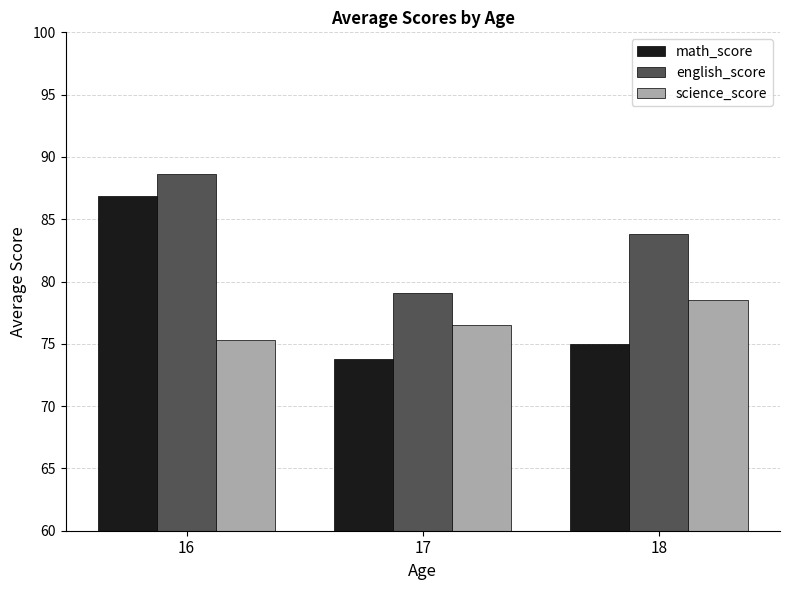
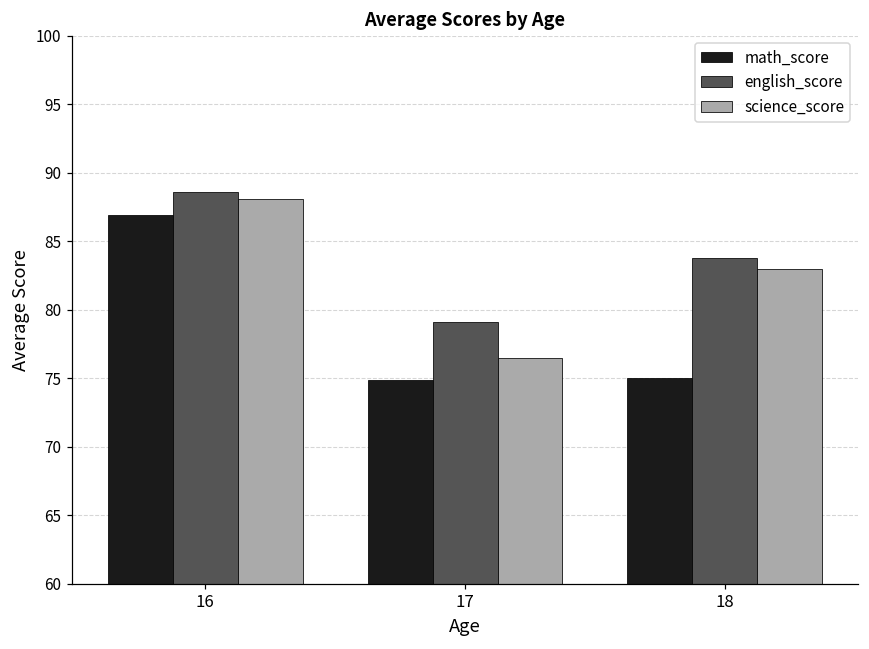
science_score, 16: 75.3 -> 88.1
math_score, 17: 73.8 -> 74.9
science_score, 18: 78.5 -> 83.0
